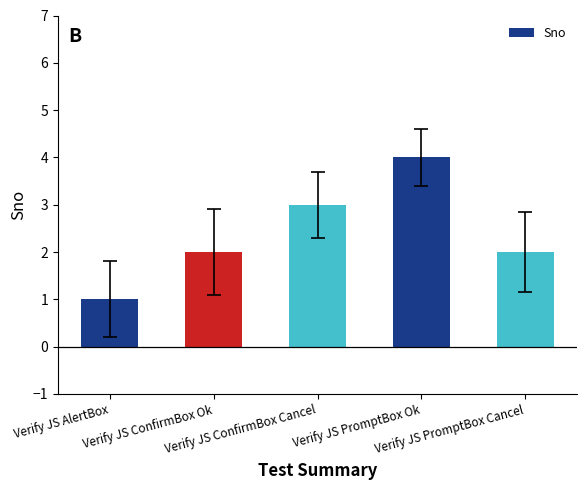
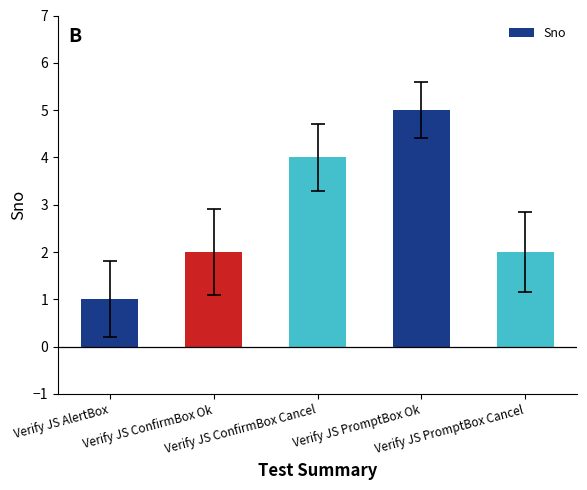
Sno, Verify JS ConfirmBox Cancel: 3 -> 4
Sno, Verify JS PromptBox Ok: 4 -> 5
